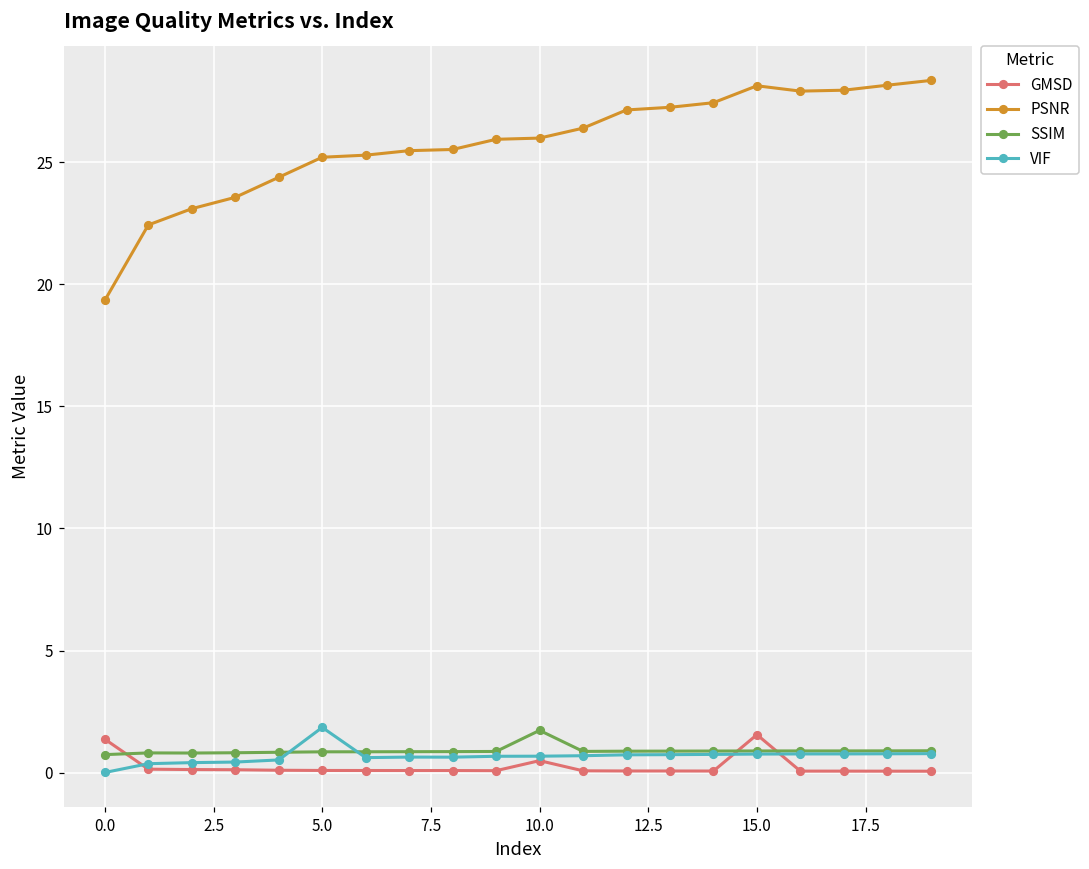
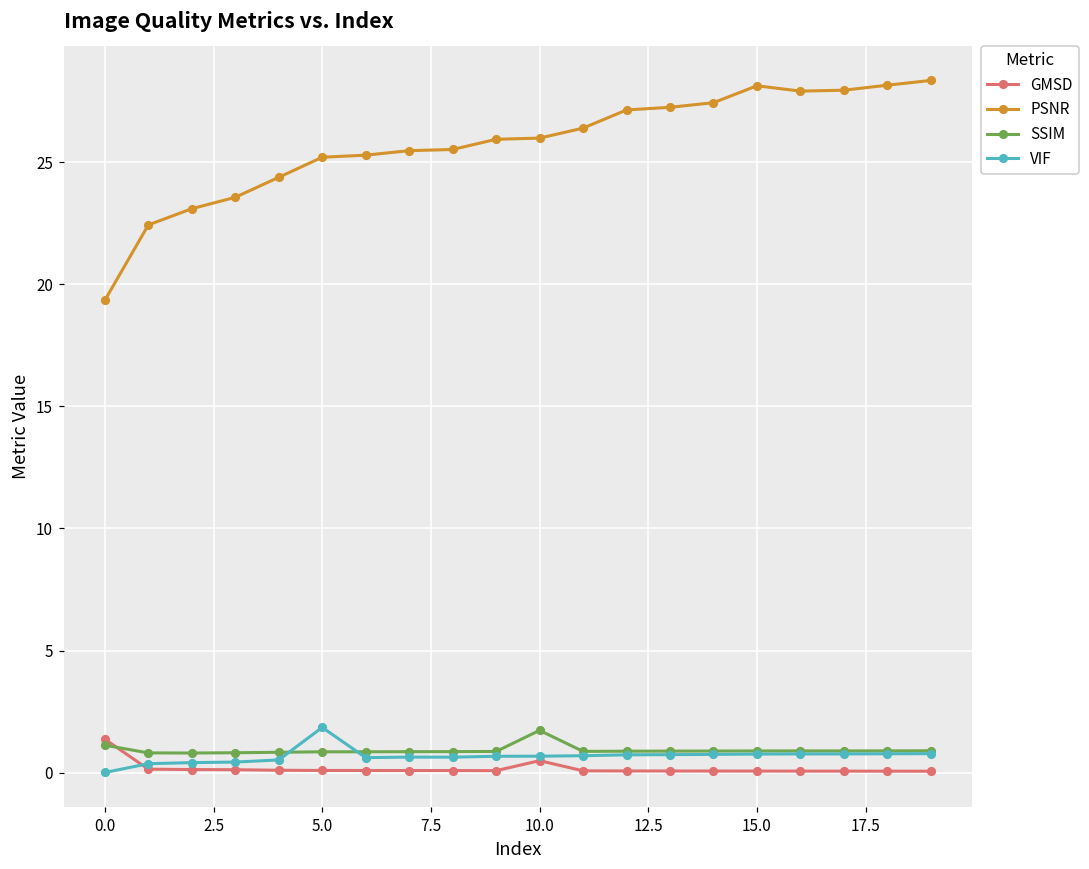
SSIM, 0.0: 0.7 -> 1.1
GMSD, 15.0: 1.6 -> 0.1
